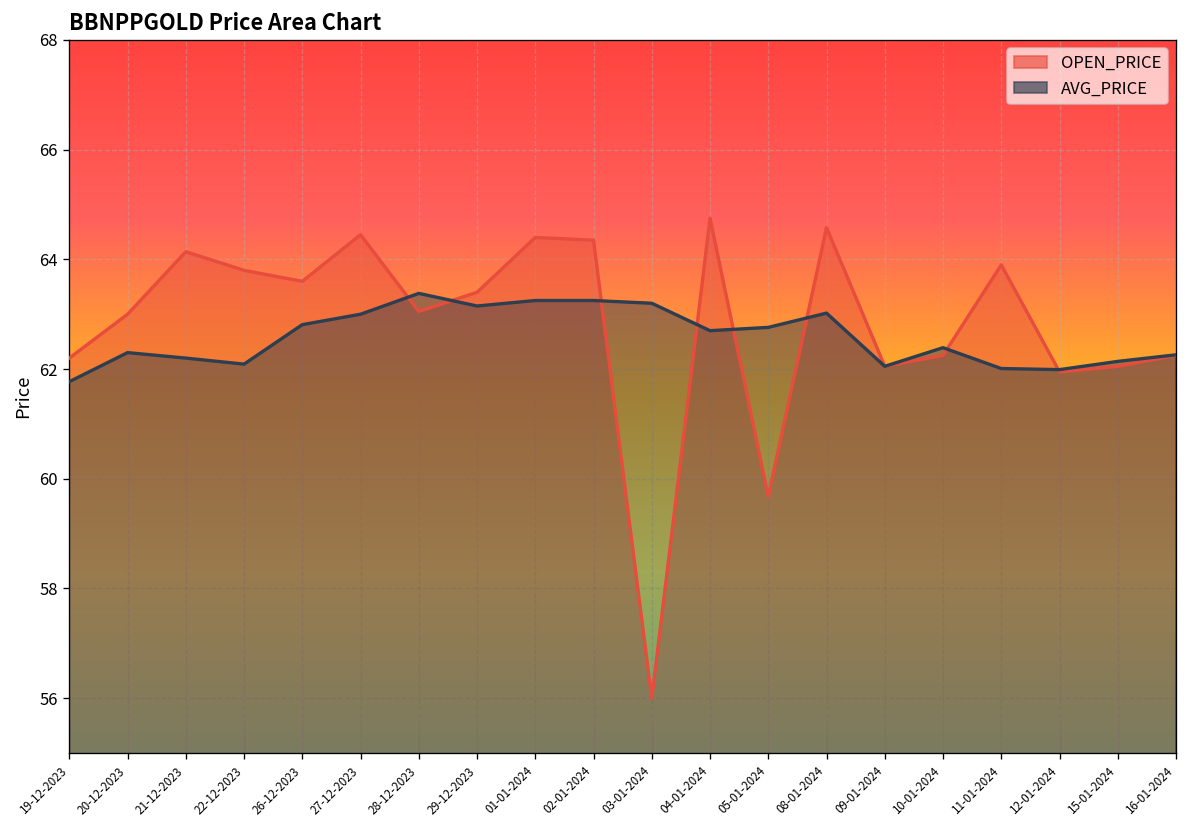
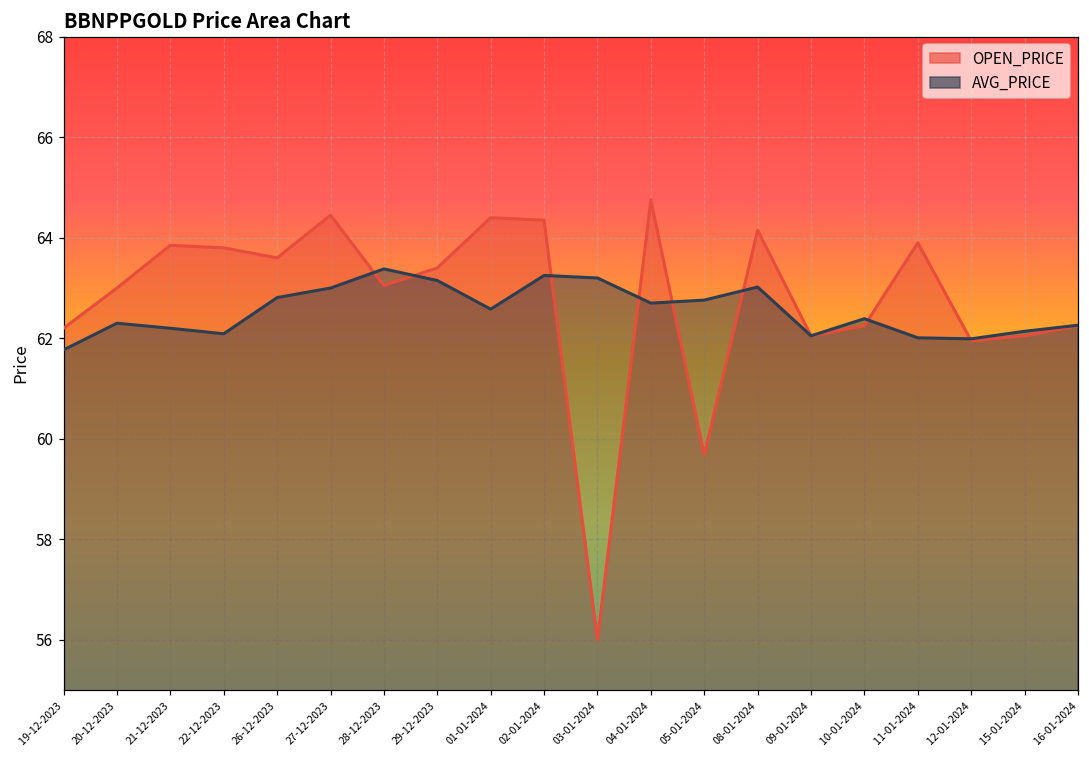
OPEN_PRICE, 21-12-2023: 64.1 -> 63.9
AVG_PRICE, 01-01-2024: 63.3 -> 62.6
OPEN_PRICE, 08-01-2024: 64.6 -> 64.2
